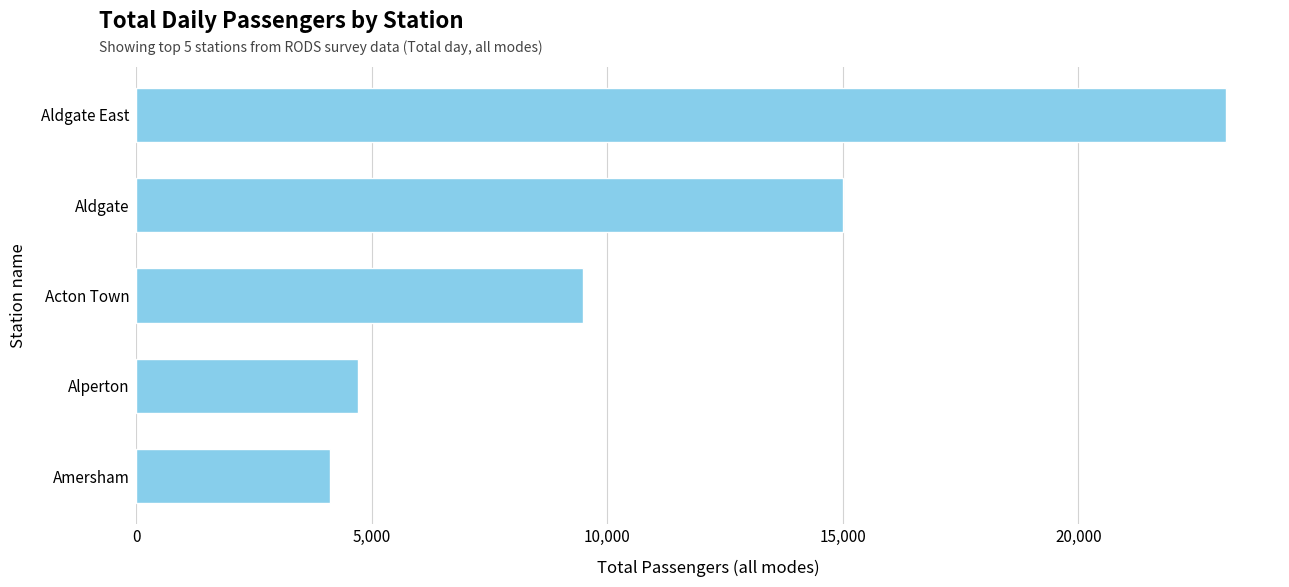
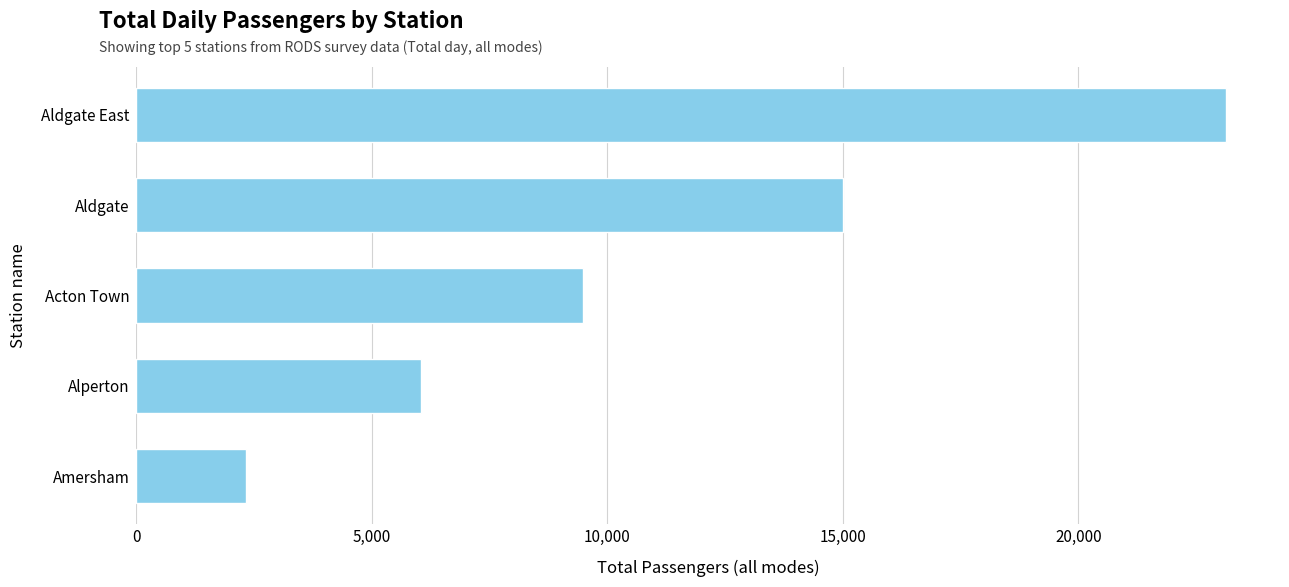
Alperton: 4,700 -> 6,000
Amersham: 4,100 -> 2,300
